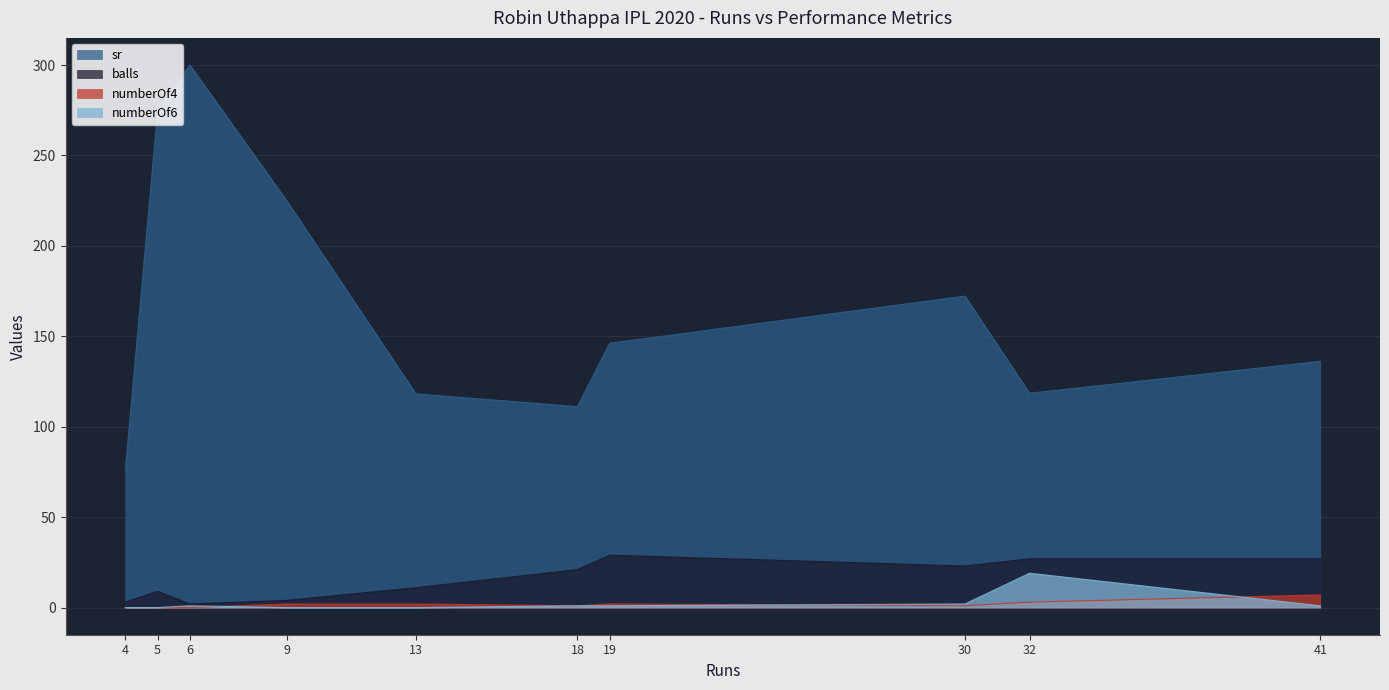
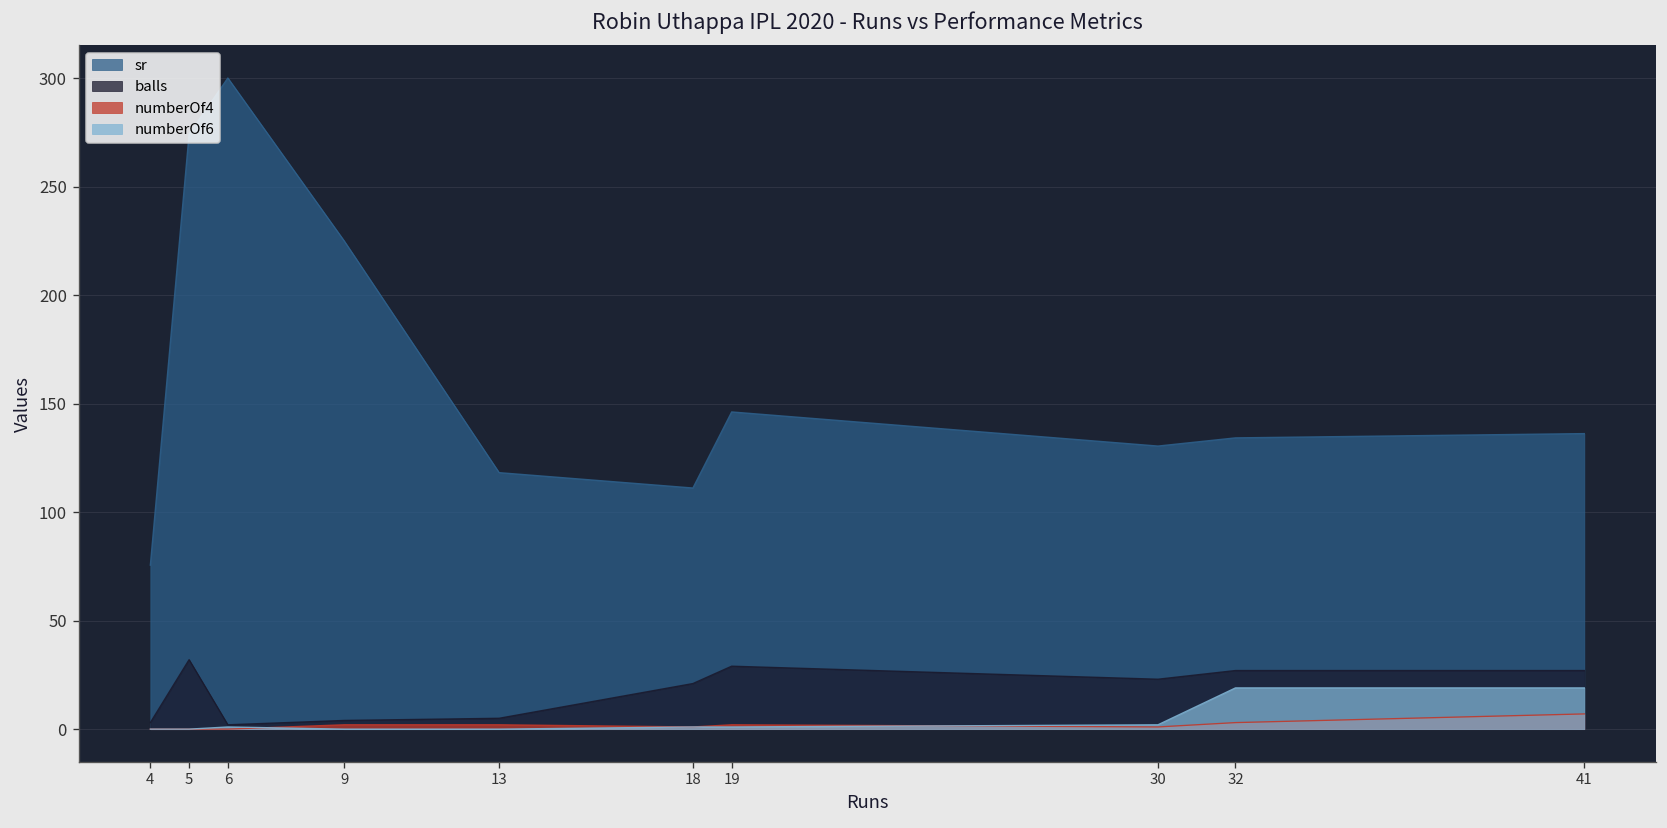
balls, 5: 9 -> 32
balls, 13: 11 -> 5
sr, 30: 172 -> 130
sr, 32: 119 -> 134
numberOf6, 41: 1 -> 19
